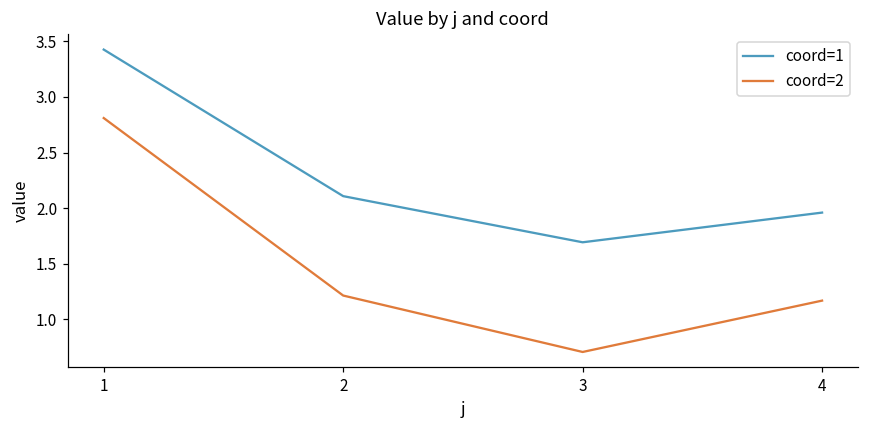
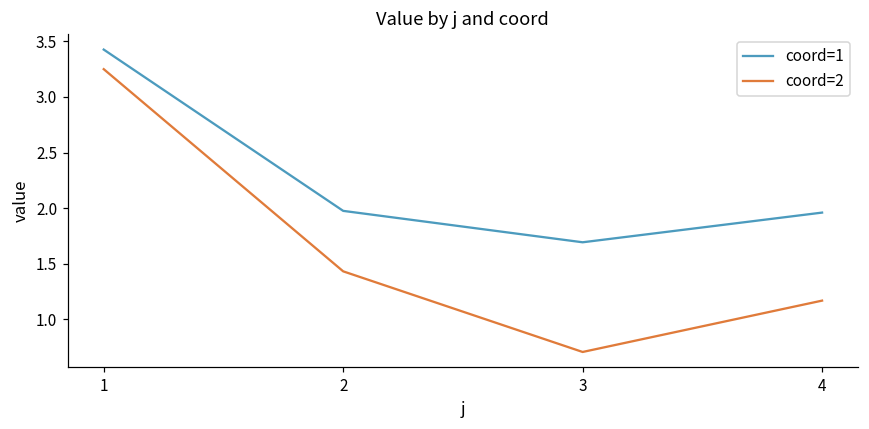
coord=2, 1: 2.81 -> 3.25
coord=1, 2: 2.11 -> 1.98
coord=2, 2: 1.21 -> 1.43
